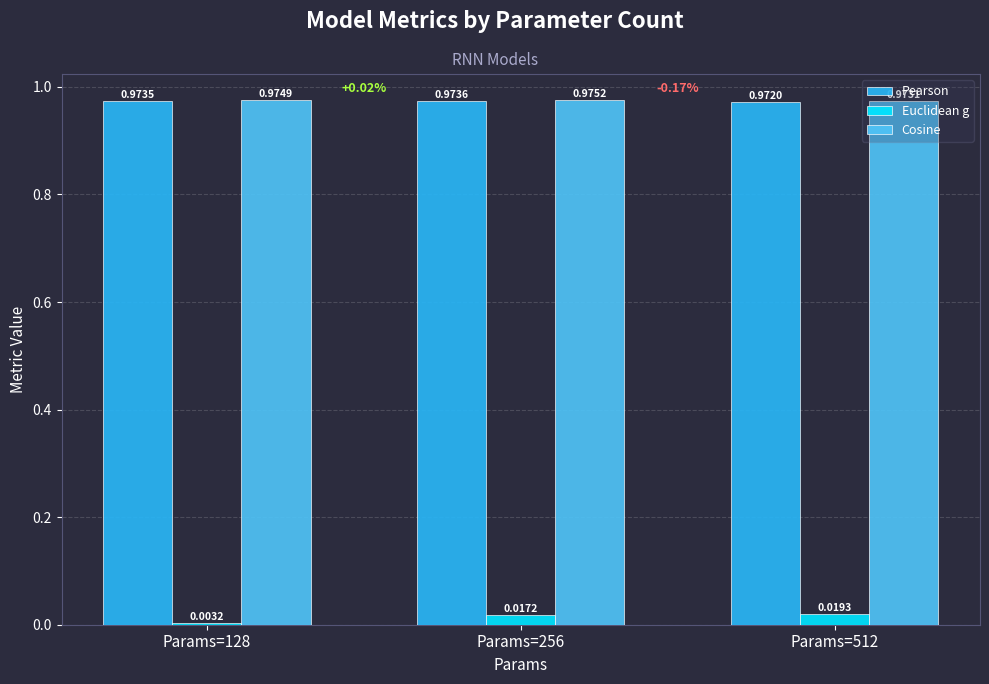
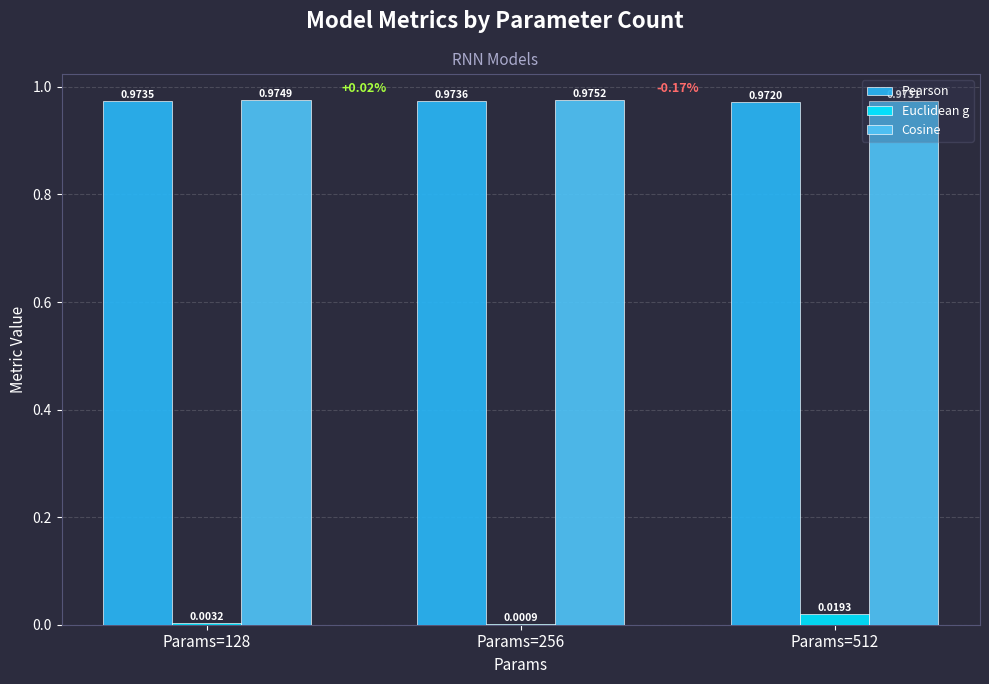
Euclidean g, Params=256: 0.0172 -> 0.0009
